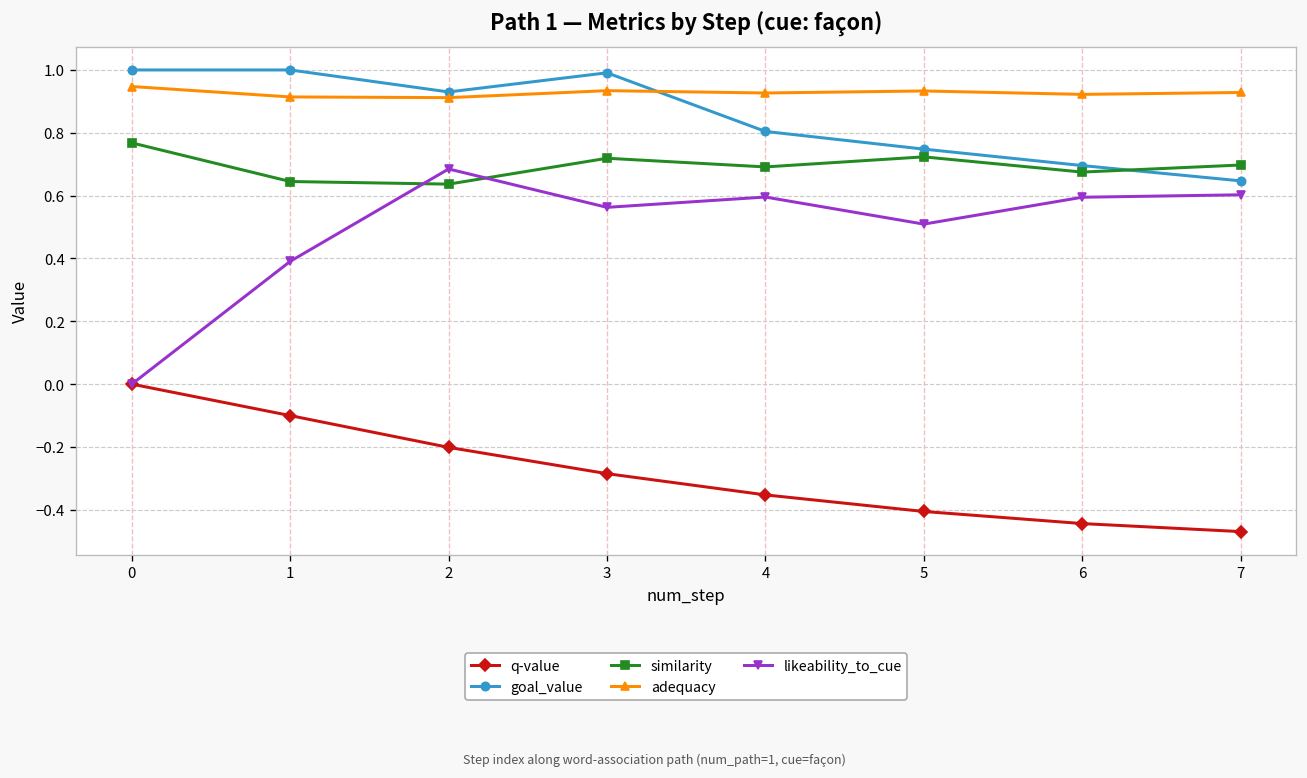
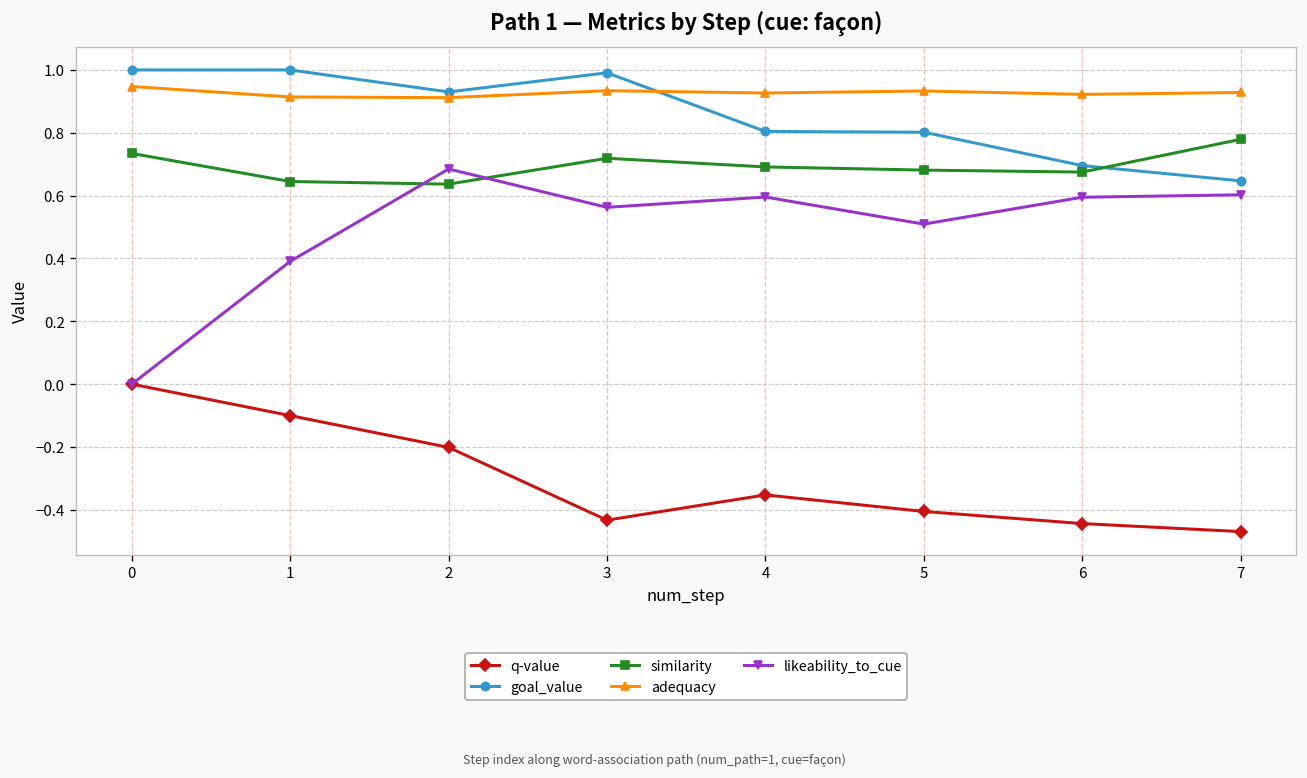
similarity, 0: 0.77 -> 0.73
q-value, 3: -0.29 -> -0.43
goal_value, 5: 0.75 -> 0.80
similarity, 5: 0.72 -> 0.68
similarity, 7: 0.70 -> 0.78
